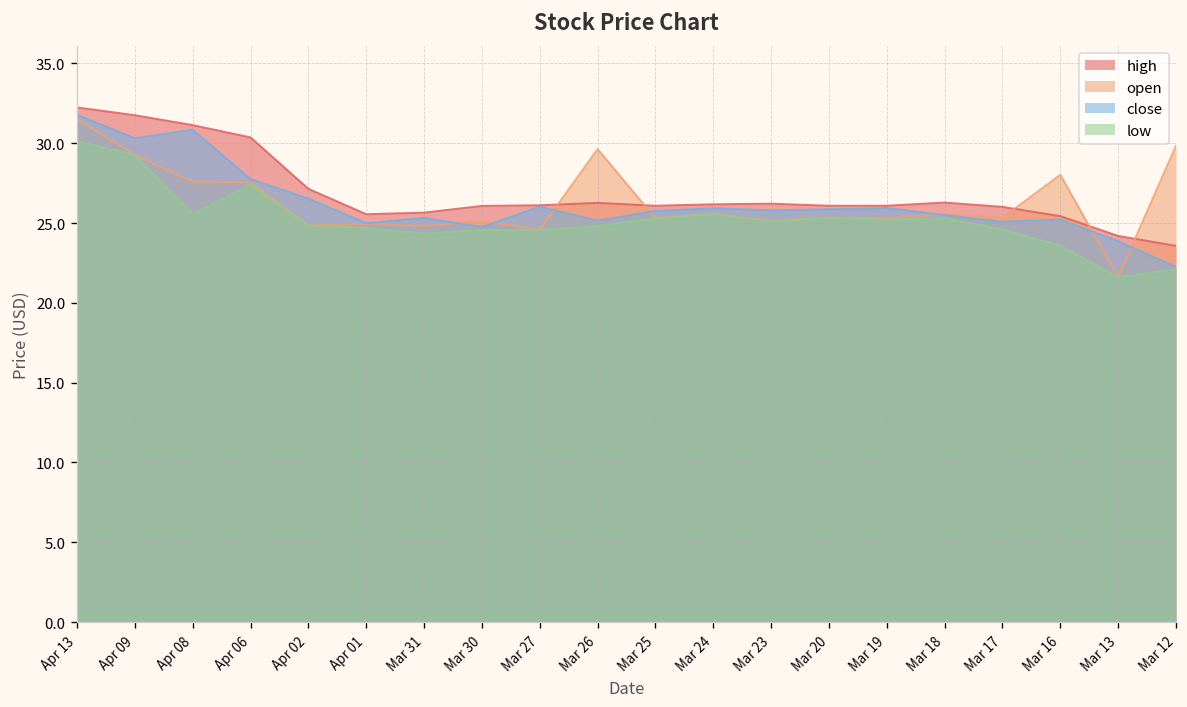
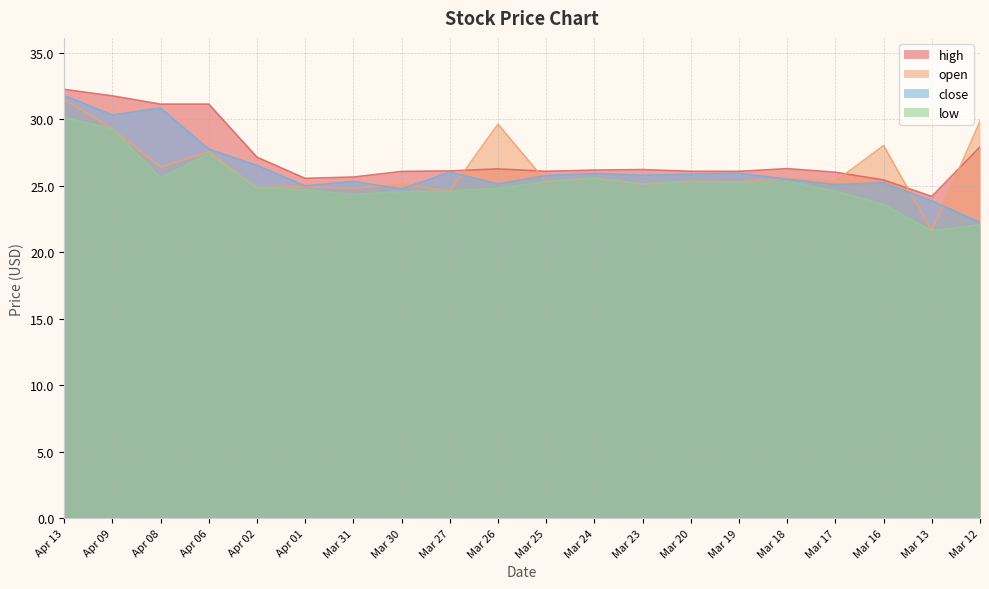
open, Apr 08: 27.6 -> 26.4
high, Apr 06: 30.4 -> 31.1
high, Mar 12: 23.6 -> 27.9
